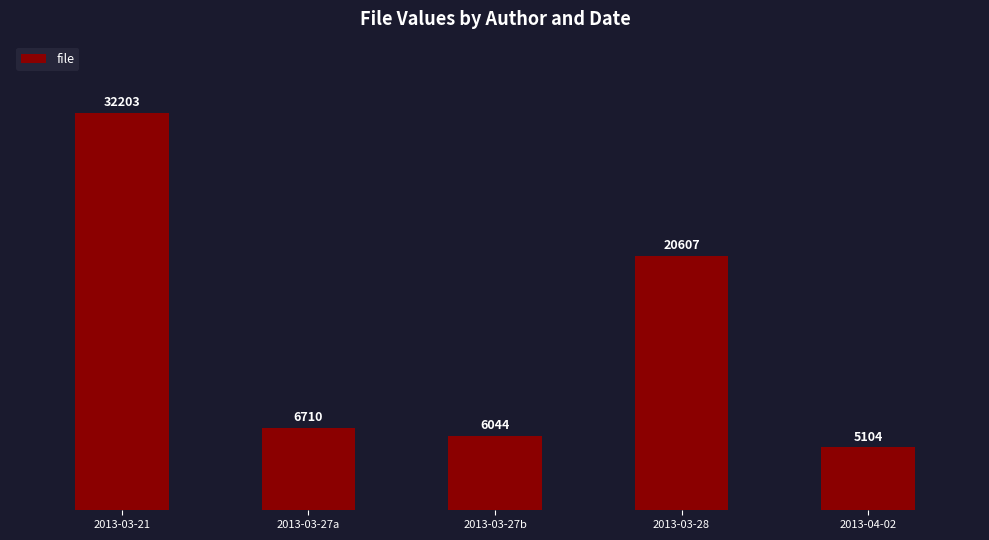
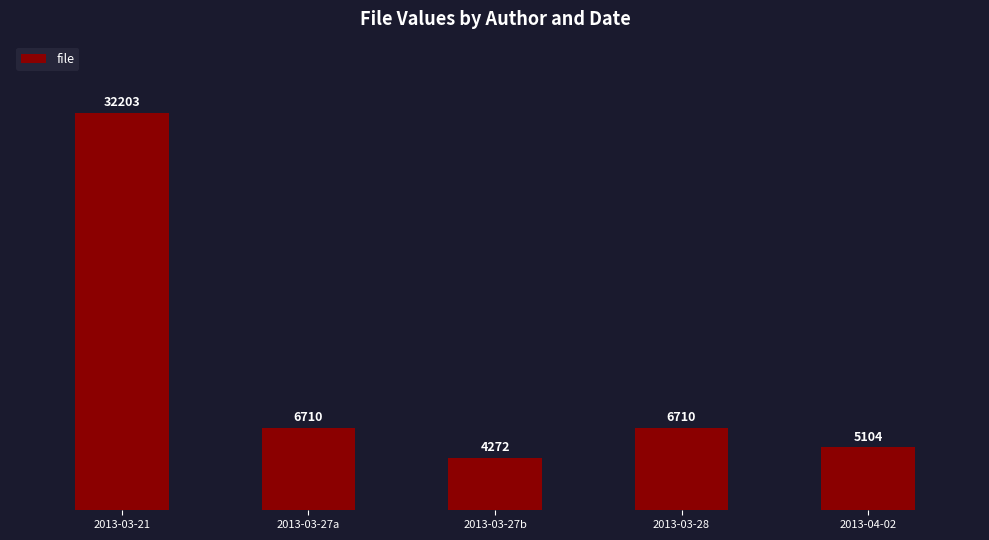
2013-03-27b: 6044 -> 4272
2013-03-28: 20607 -> 6710
